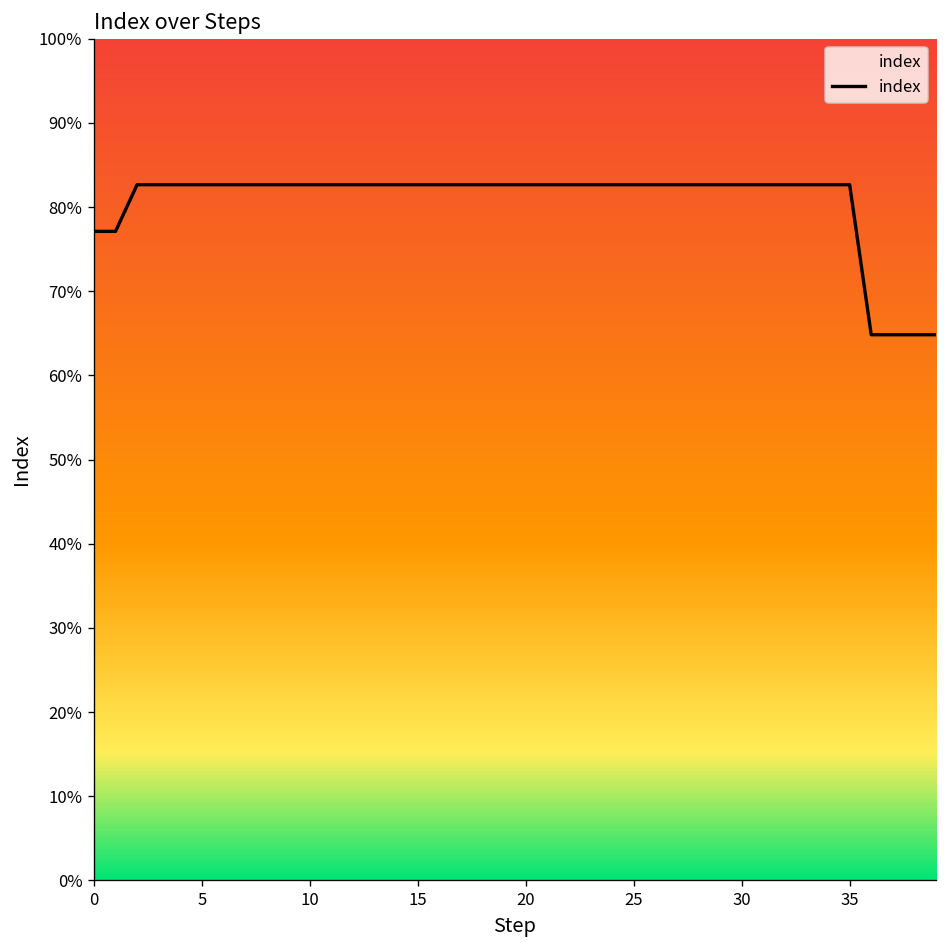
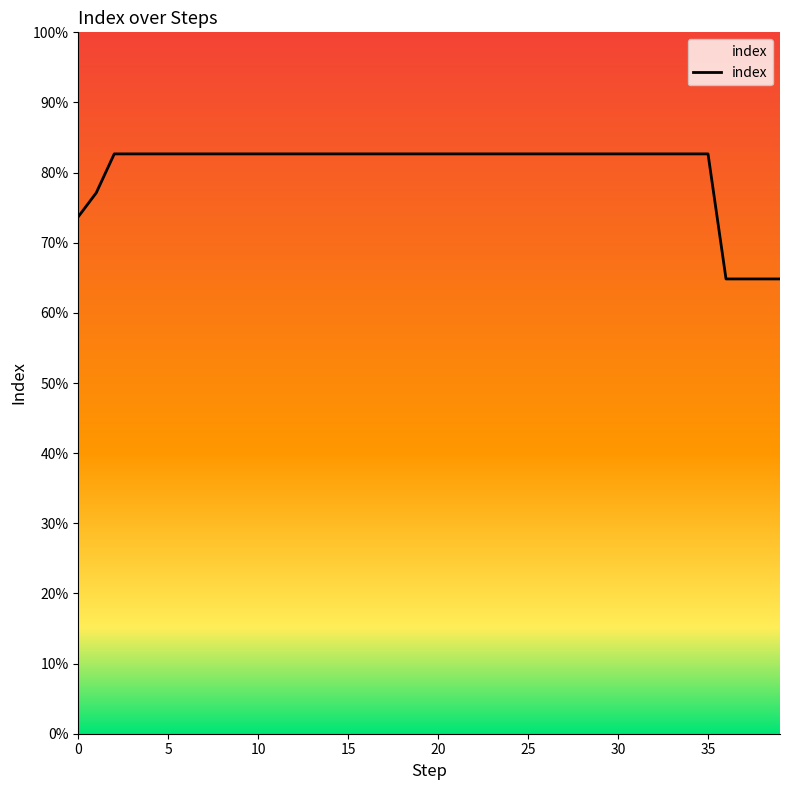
0: 77% -> 74%
